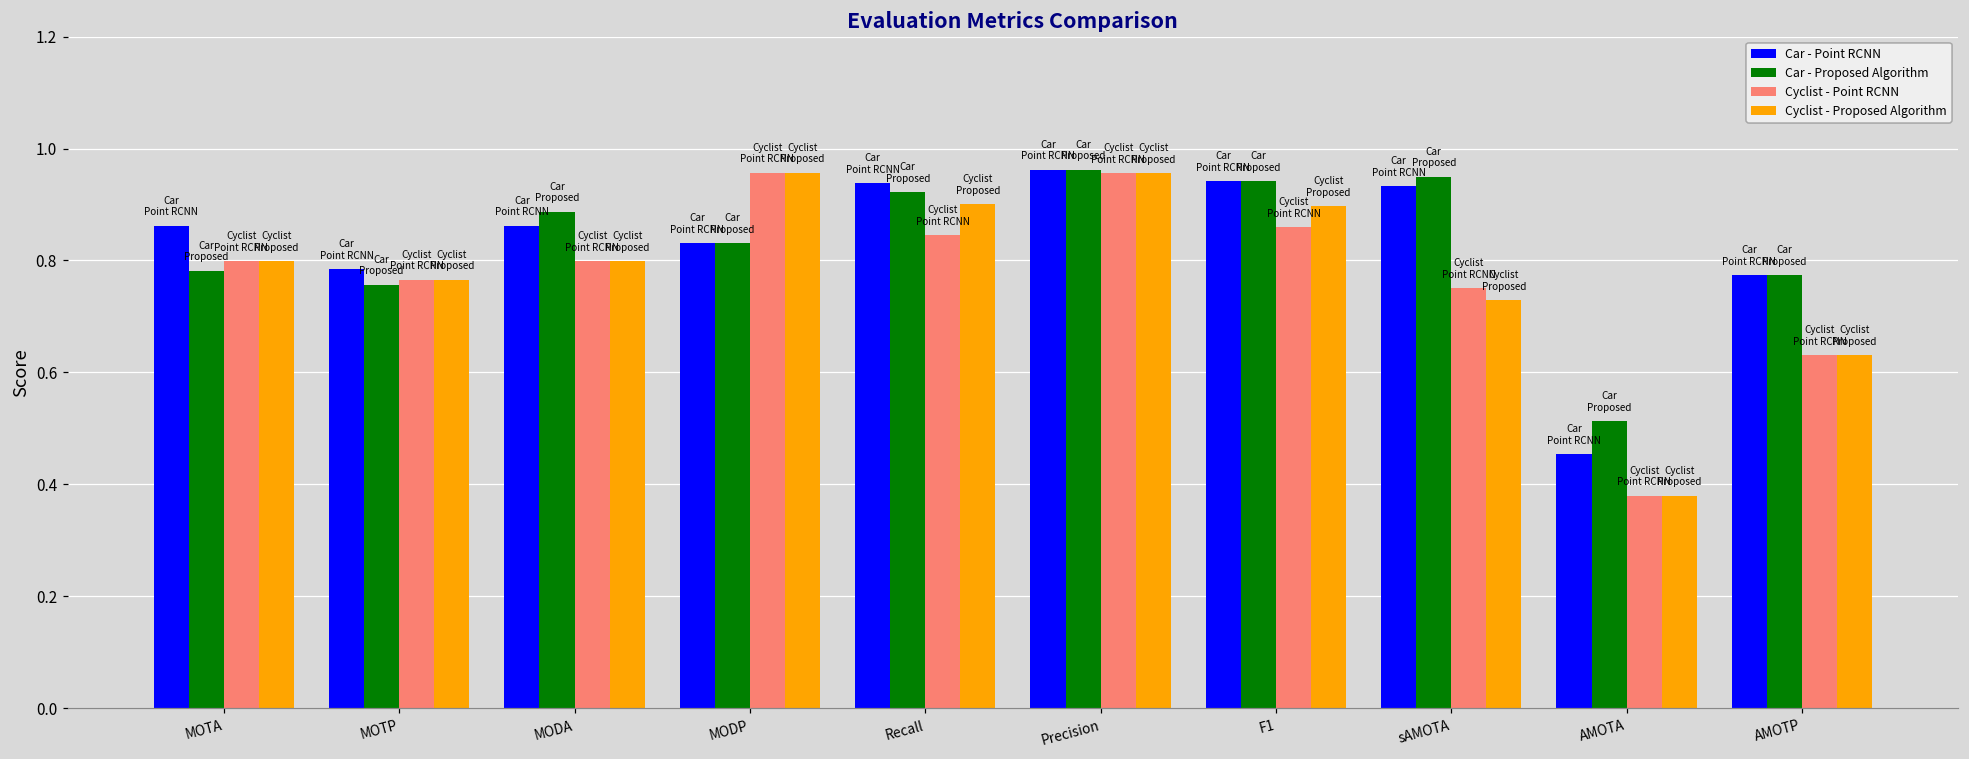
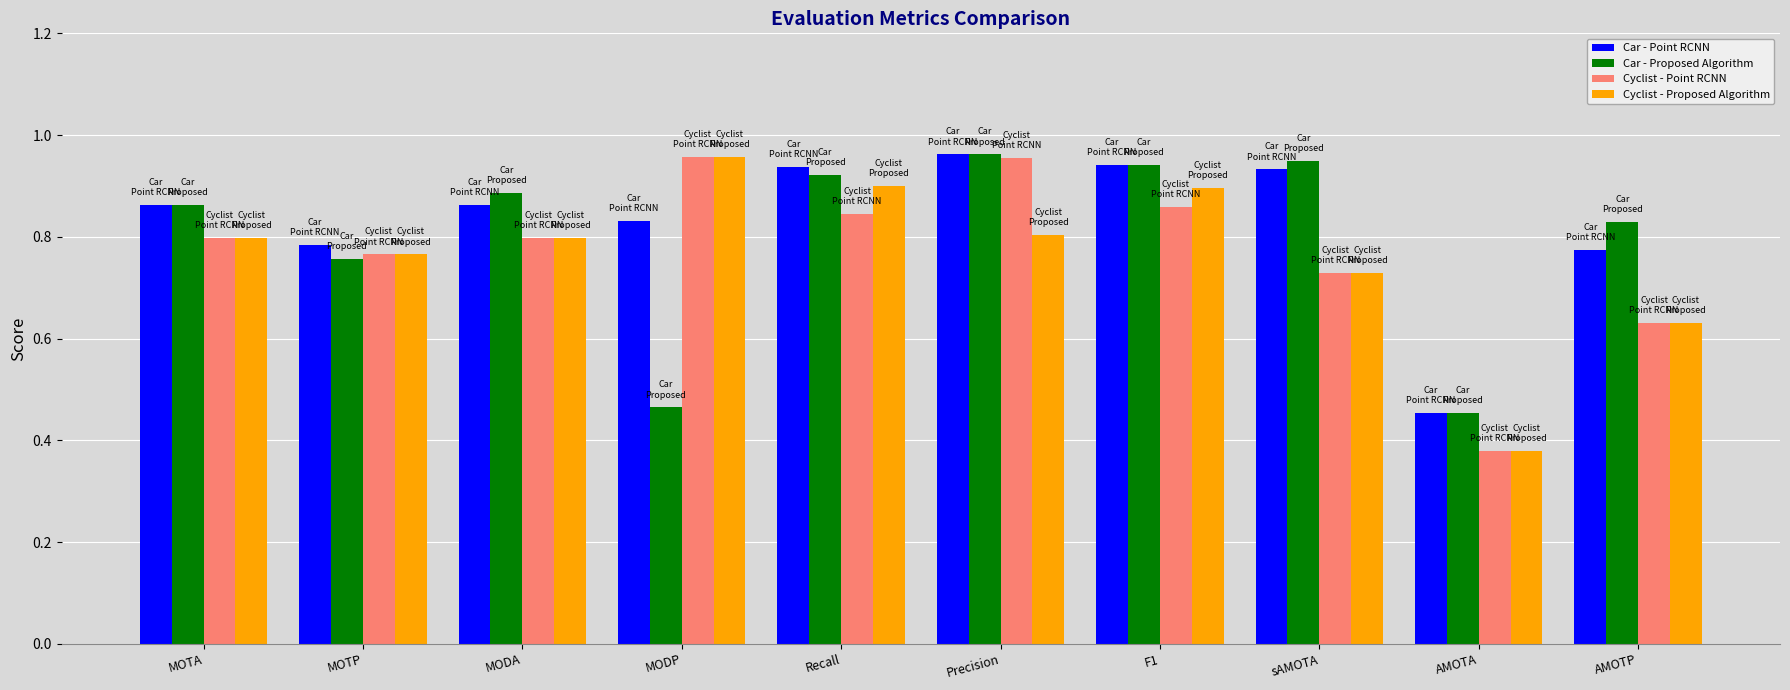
Car - Proposed Algorithm, MOTA: 0.78 -> 0.86
Car - Proposed Algorithm, MODP: 0.83 -> 0.46
Cyclist - Proposed Algorithm, Precision: 0.96 -> 0.80
Cyclist - Point RCNN, sAMOTA: 0.75 -> 0.73
Car - Proposed Algorithm, AMOTA: 0.51 -> 0.45
Car - Proposed Algorithm, AMOTP: 0.77 -> 0.83
